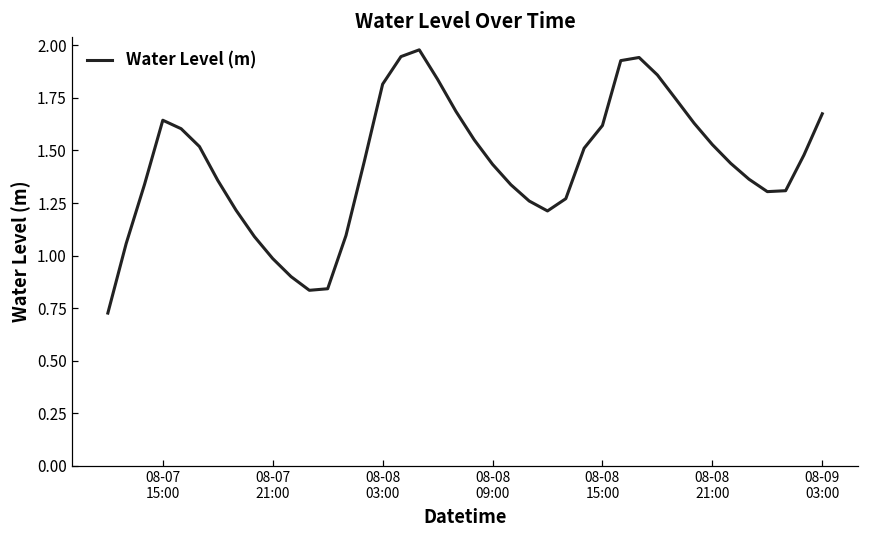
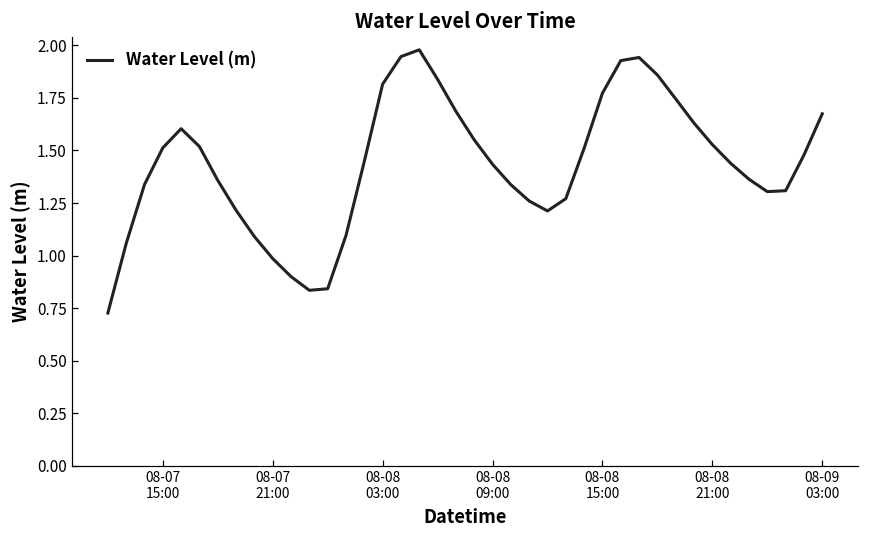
08-07 15:00: 1.64 -> 1.51
08-08 15:00: 1.62 -> 1.77
